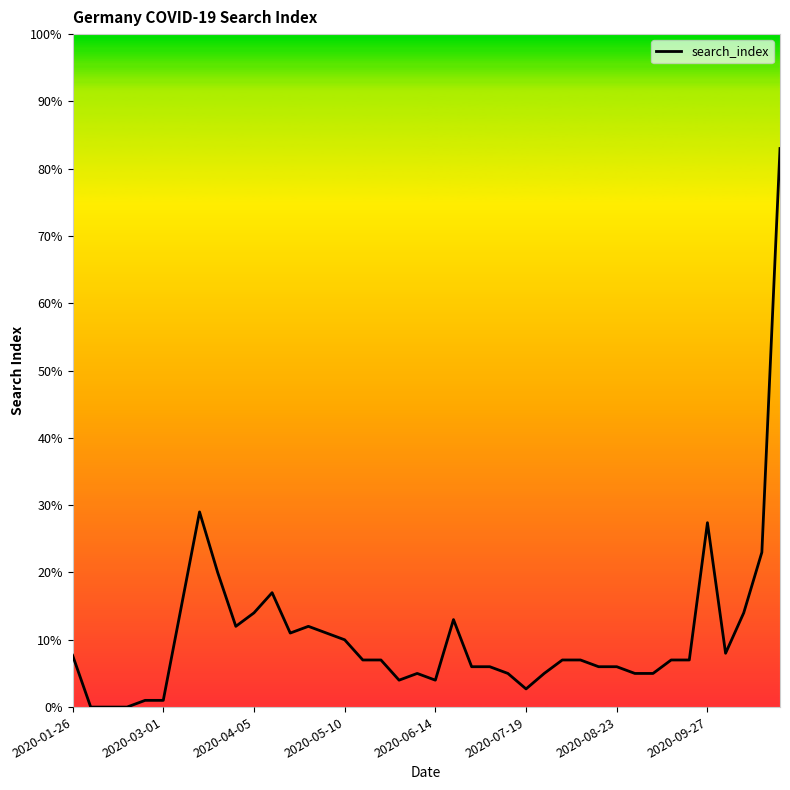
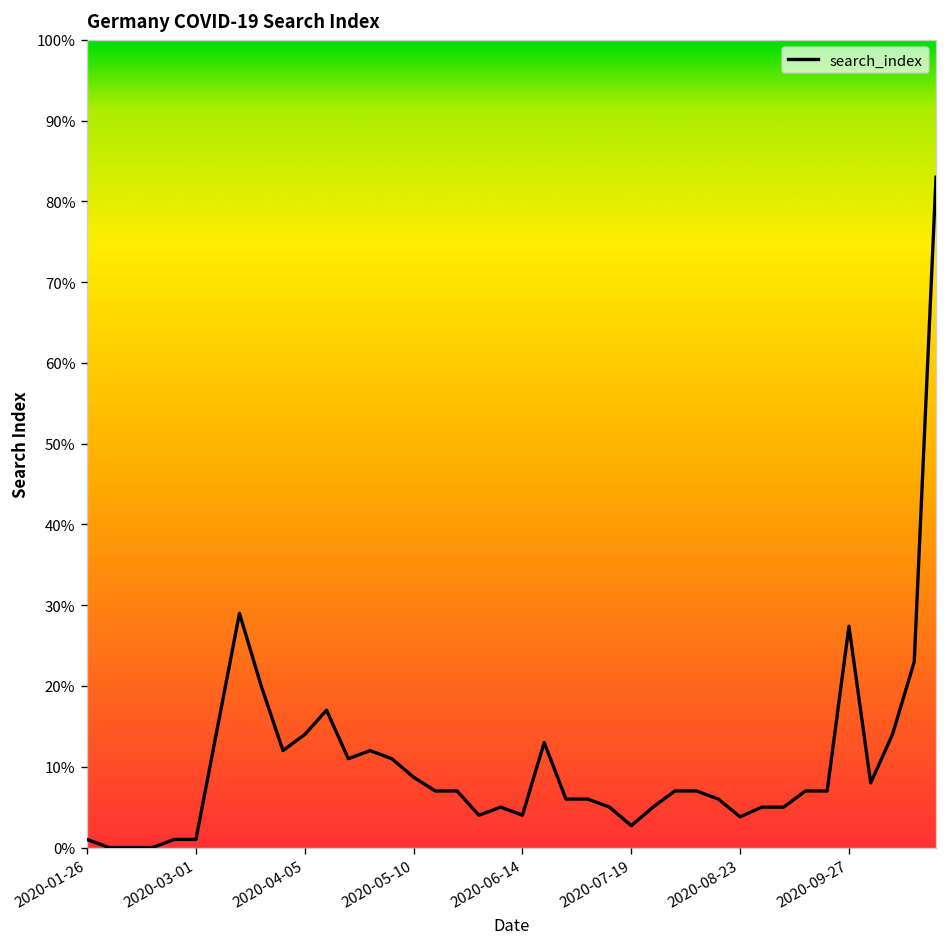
2020-01-26: 8% -> 1%
2020-05-10: 10% -> 9%
2020-08-23: 6% -> 4%
